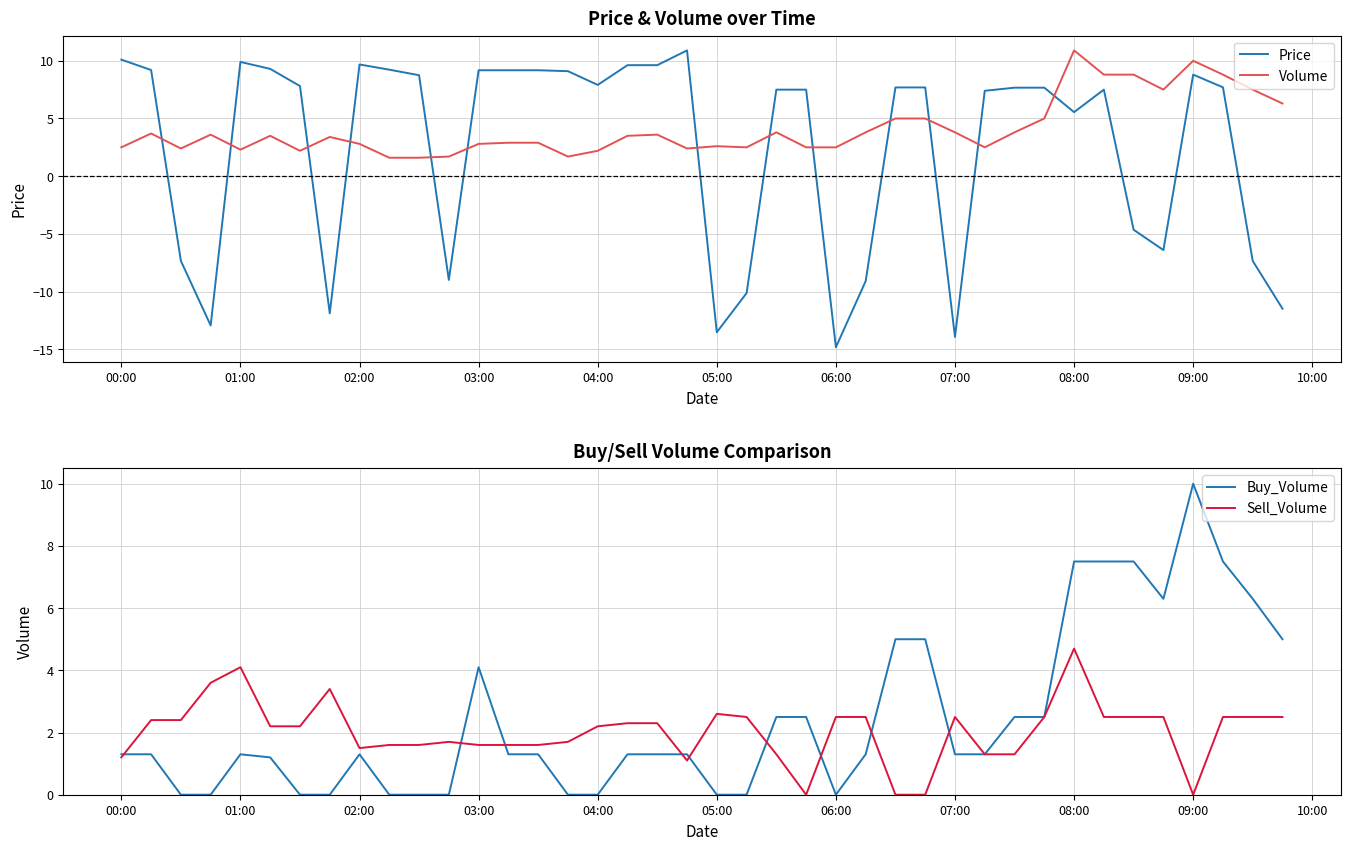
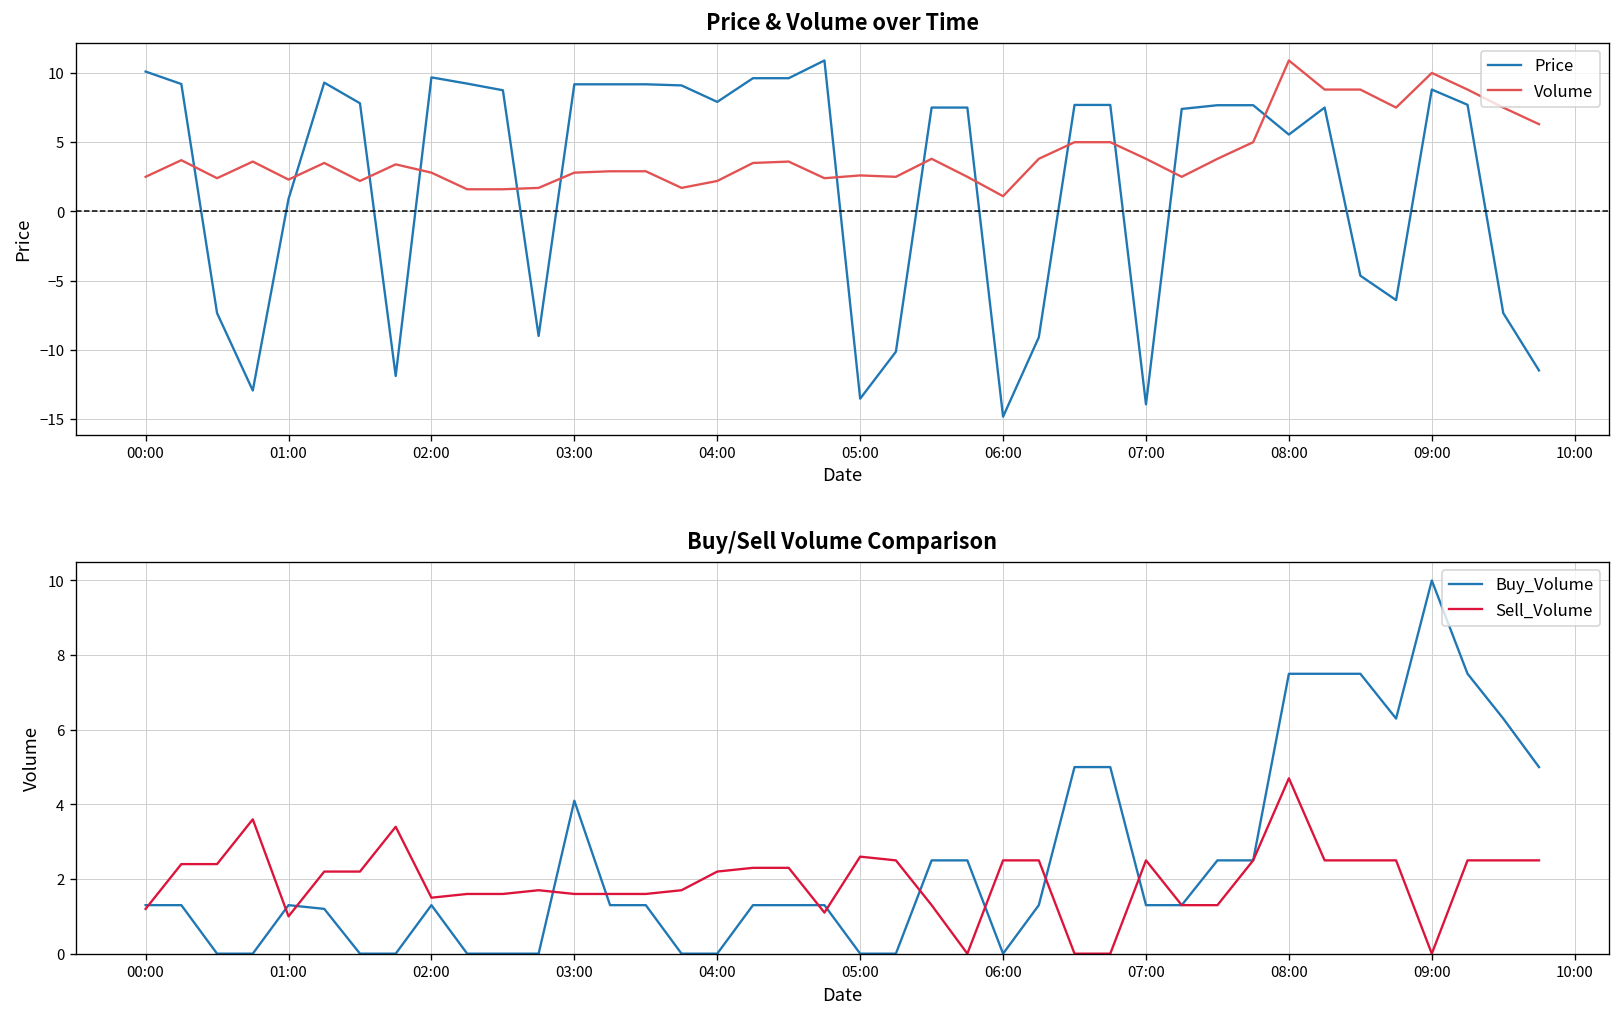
Price & Volume over Time, Price, 01:00: 9.9 -> 0.9
Price & Volume over Time, Volume, 06:00: 2.5 -> 1.1
Buy/Sell Volume Comparison, Sell_Volume, 01:00: 4.1 -> 1.0
